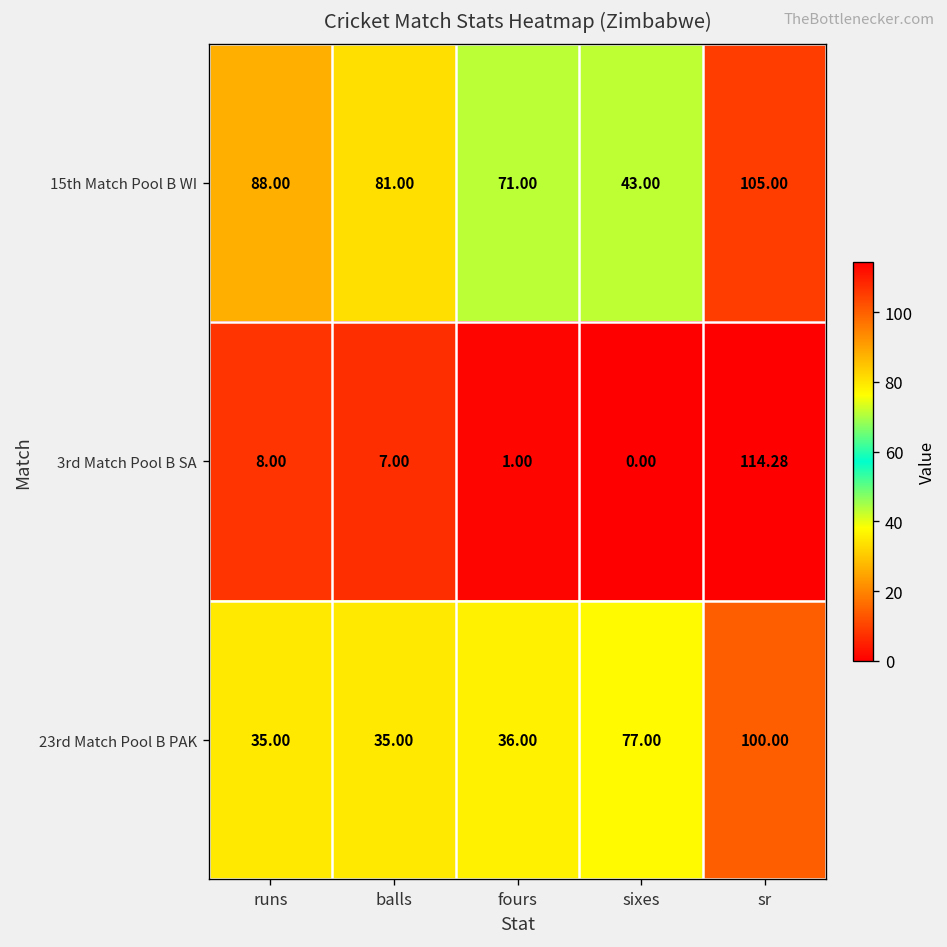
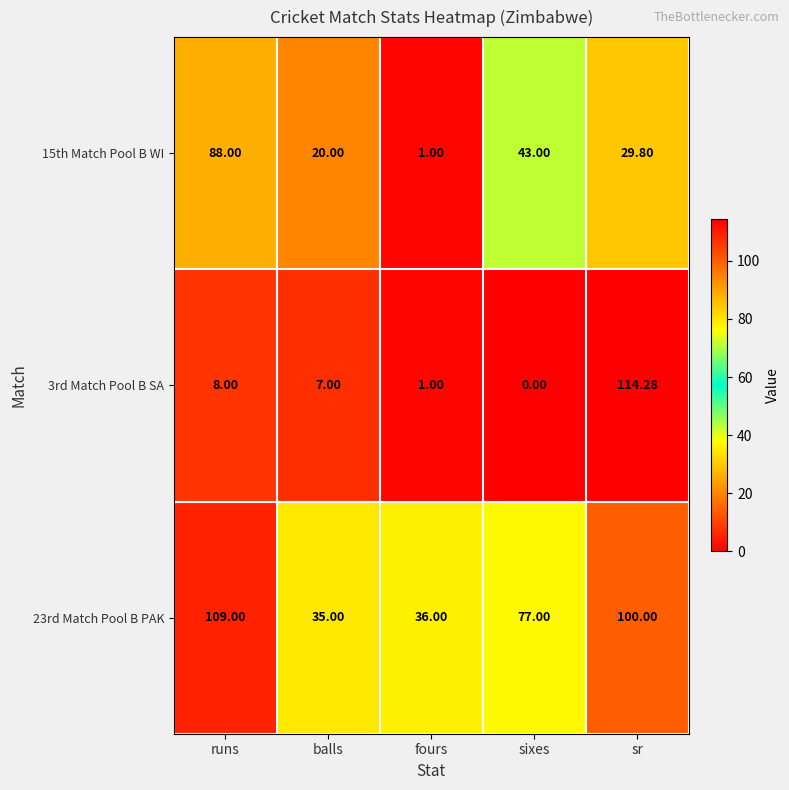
15th Match Pool B WI, balls: 81.00 -> 20.00
15th Match Pool B WI, fours: 71.00 -> 1.00
15th Match Pool B WI, sr: 105.00 -> 29.80
23rd Match Pool B PAK, runs: 35.00 -> 109.00
